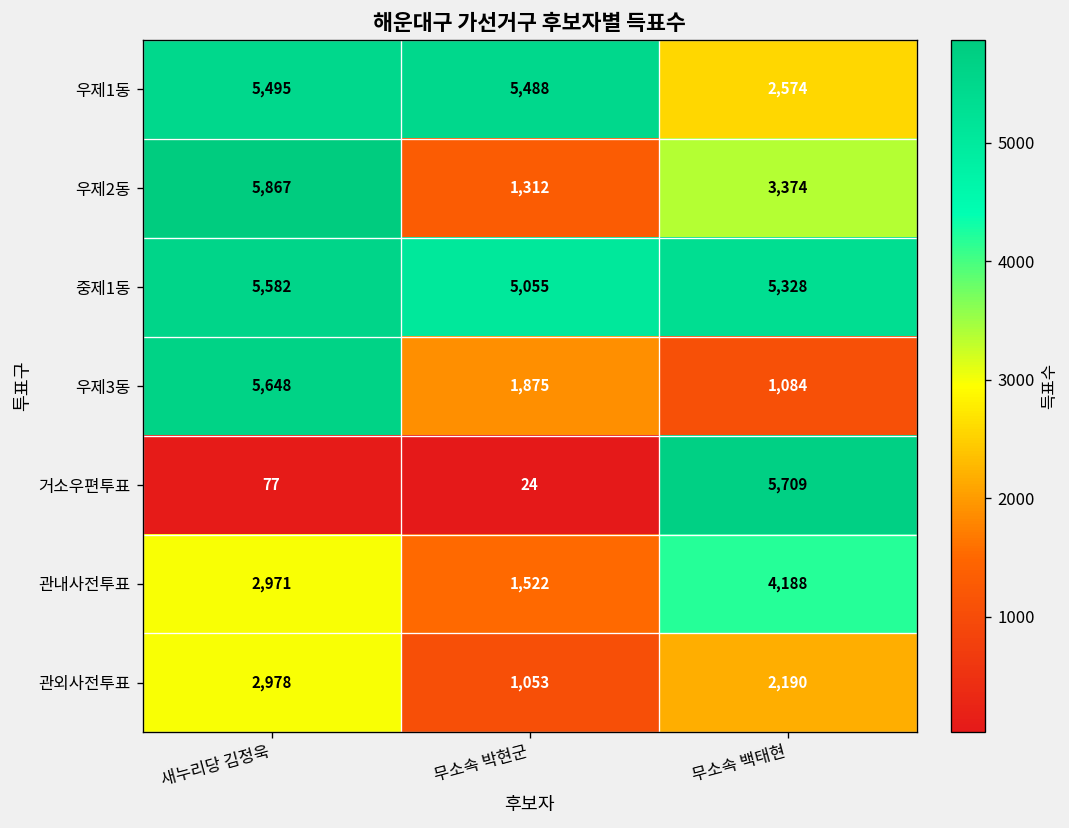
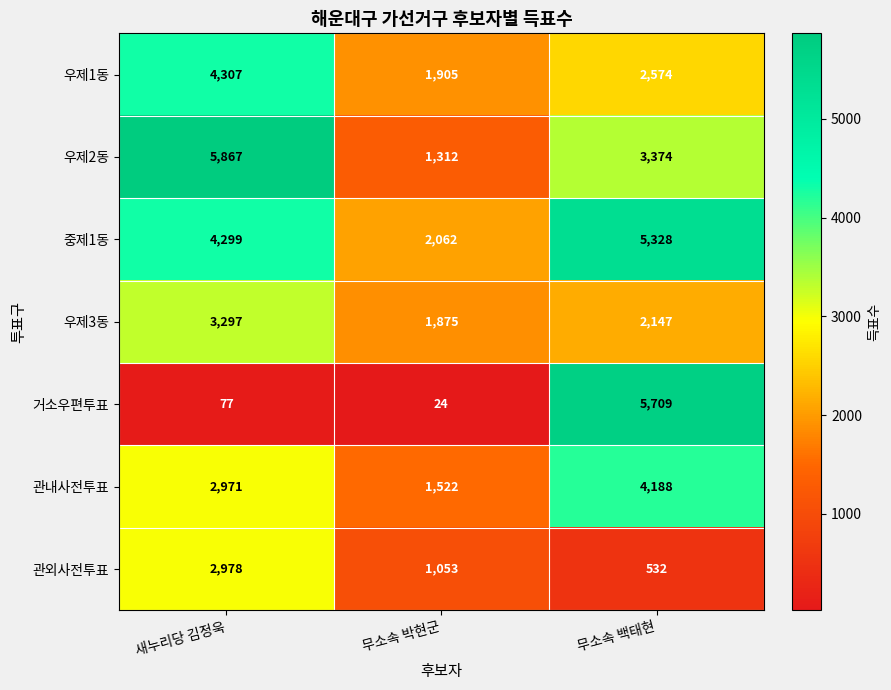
우제1동, 새누리당 김정욱: 5,495 -> 4,307
우제1동, 무소속 박현군: 5,488 -> 1,905
중제1동, 새누리당 김정욱: 5,582 -> 4,299
중제1동, 무소속 박현군: 5,055 -> 2,062
우제3동, 새누리당 김정욱: 5,648 -> 3,297
우제3동, 무소속 백태현: 1,084 -> 2,147
관외사전투표, 무소속 백태현: 2,190 -> 532
